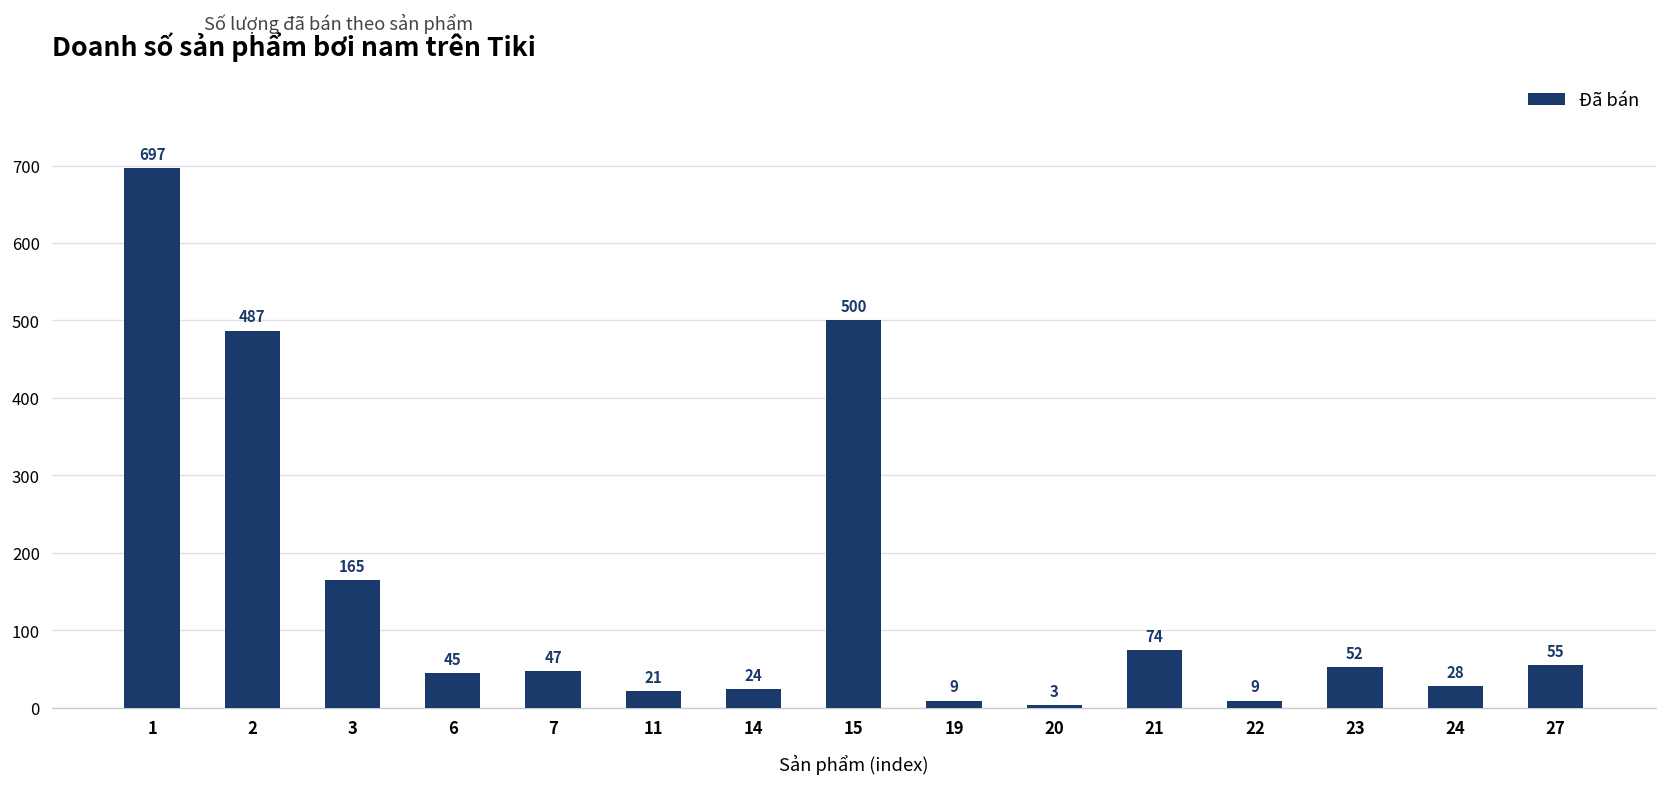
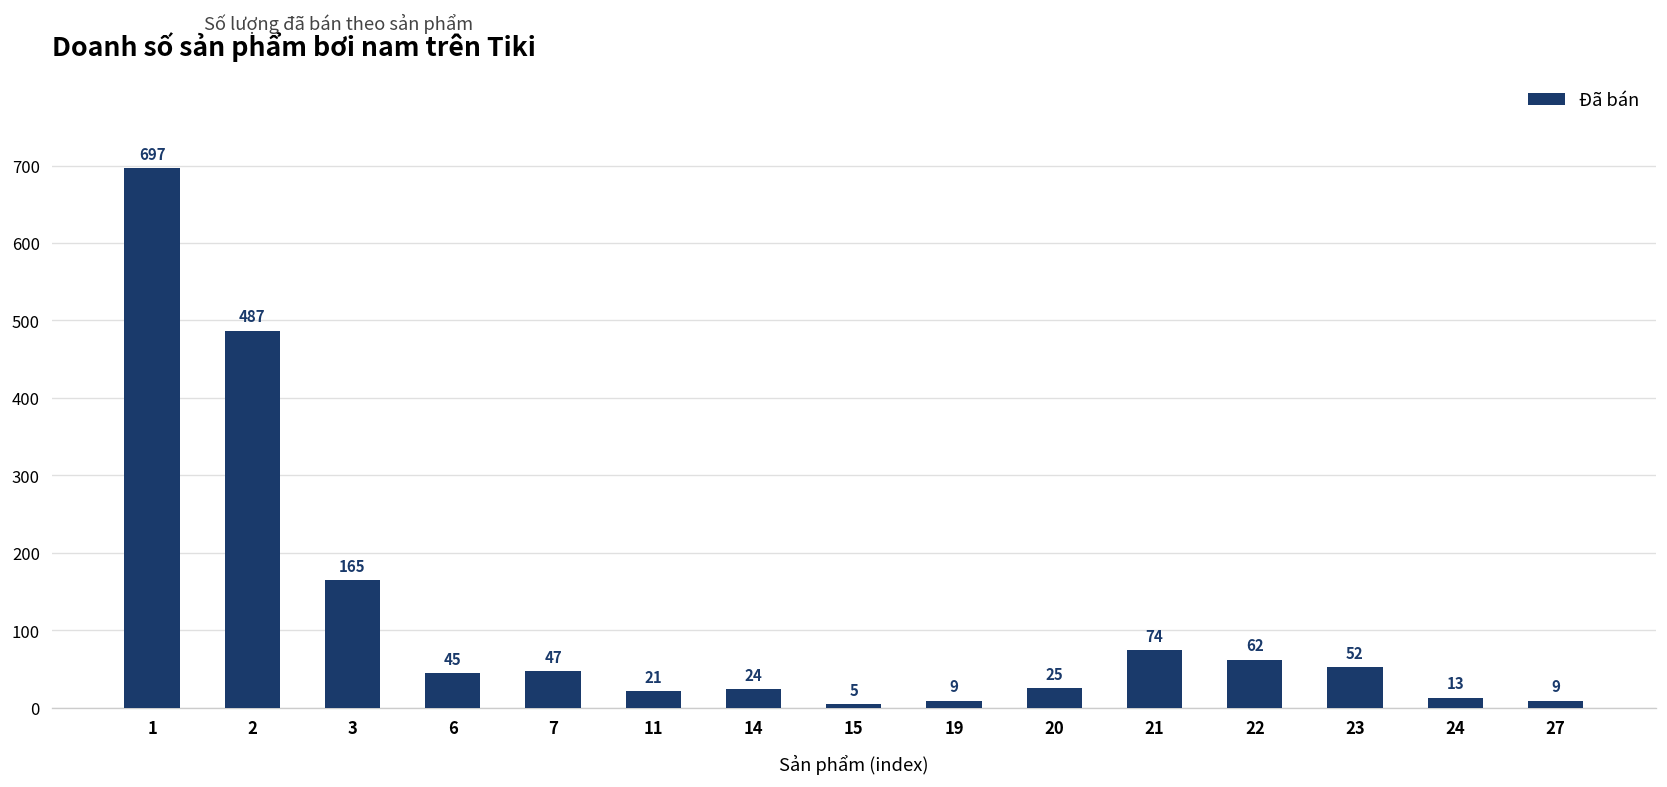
15: 500 -> 5
20: 3 -> 25
22: 9 -> 62
24: 28 -> 13
27: 55 -> 9
